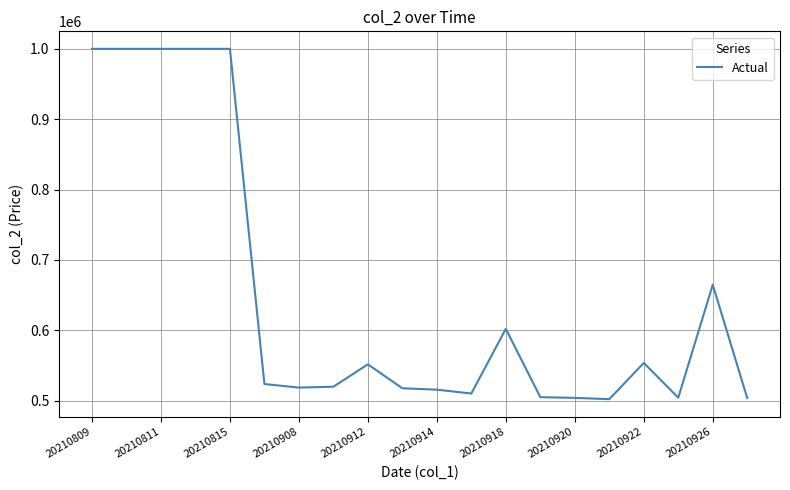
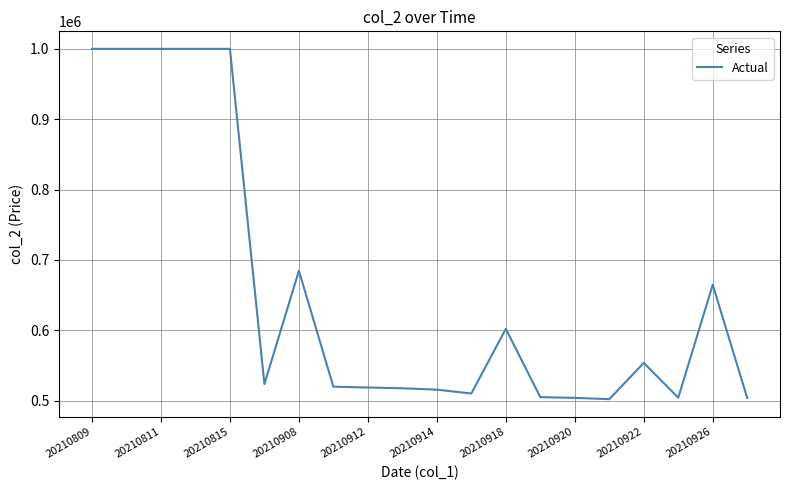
20210908: 520000 -> 680000
20210912: 550000 -> 520000
